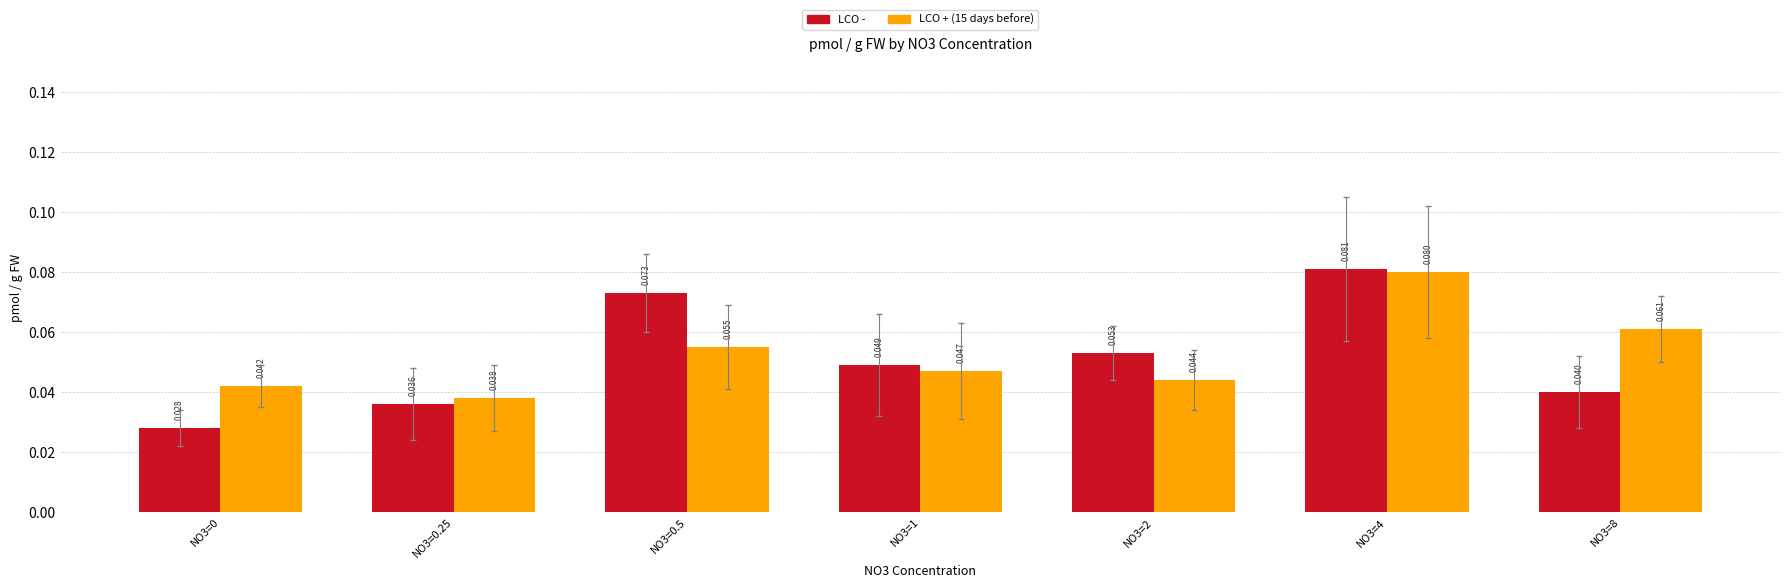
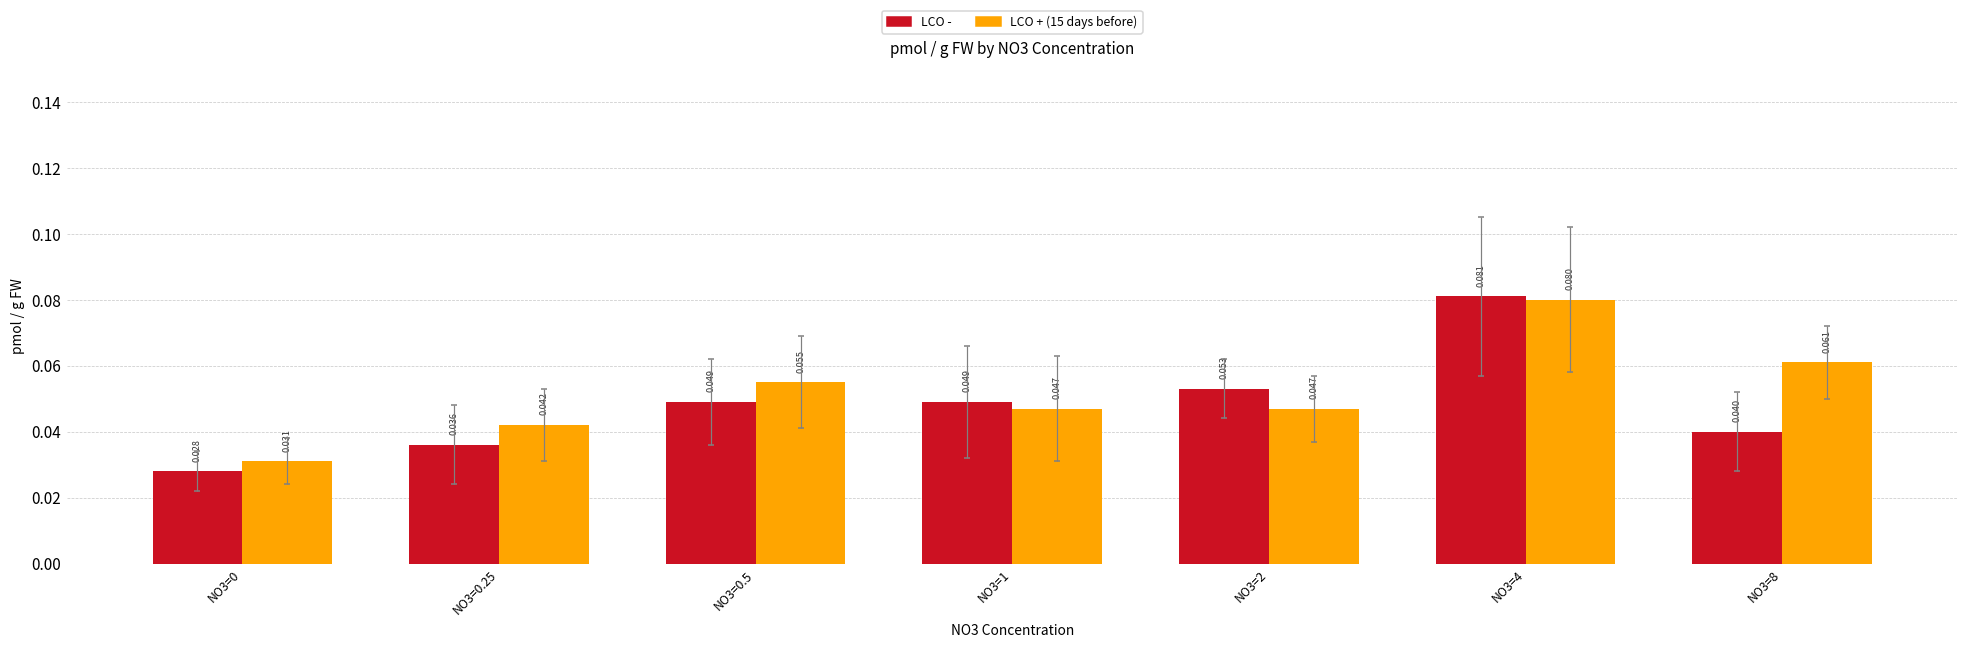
LCO + (15 days before), NO3=0: 0.042 -> 0.031
LCO + (15 days before), NO3=0.25: 0.038 -> 0.042
LCO -, NO3=0.5: 0.073 -> 0.049
LCO + (15 days before), NO3=2: 0.044 -> 0.047
